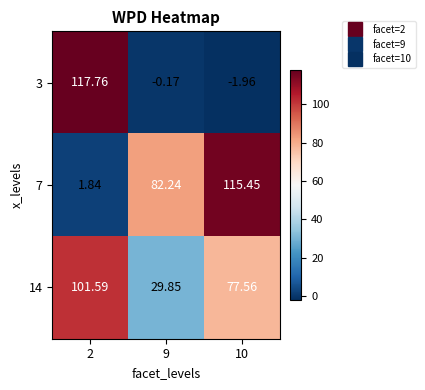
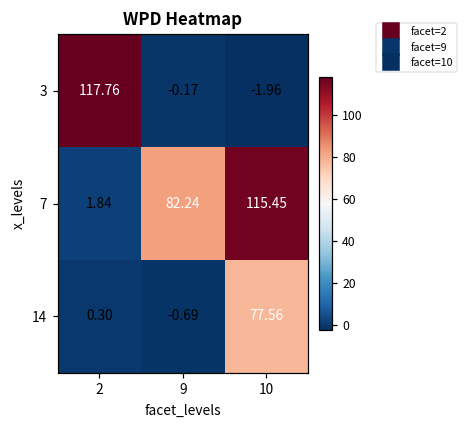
14, 2: 101.59 -> 0.30
14, 9: 29.85 -> -0.69
